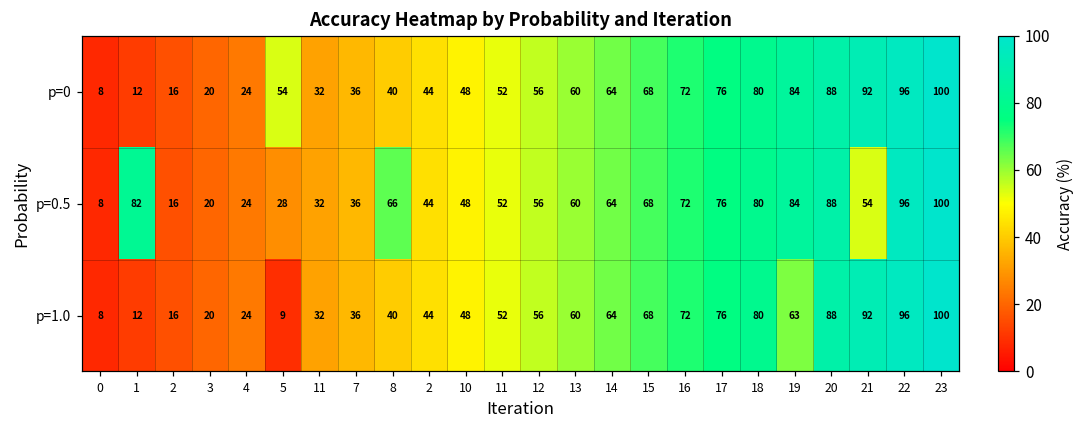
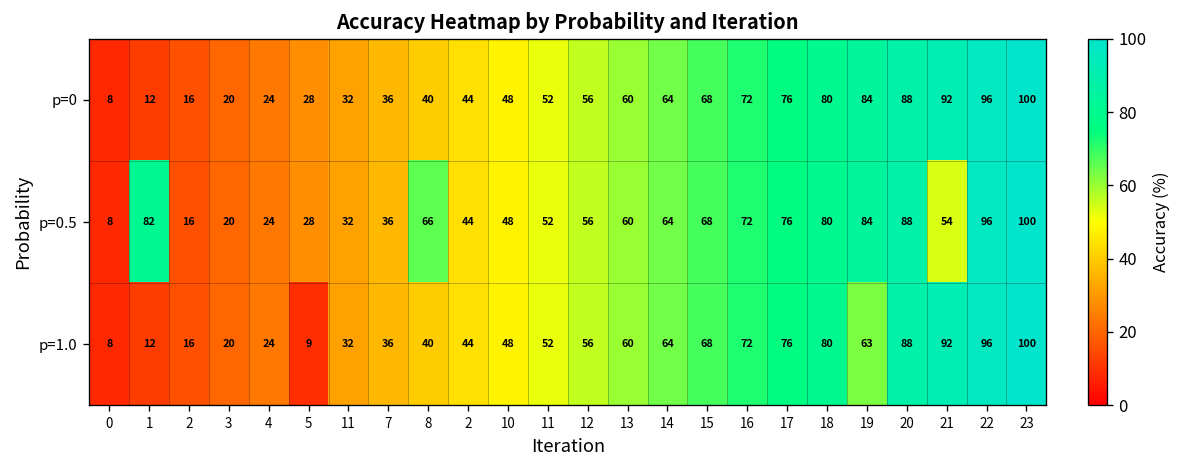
p=0, 5: 54 -> 28
